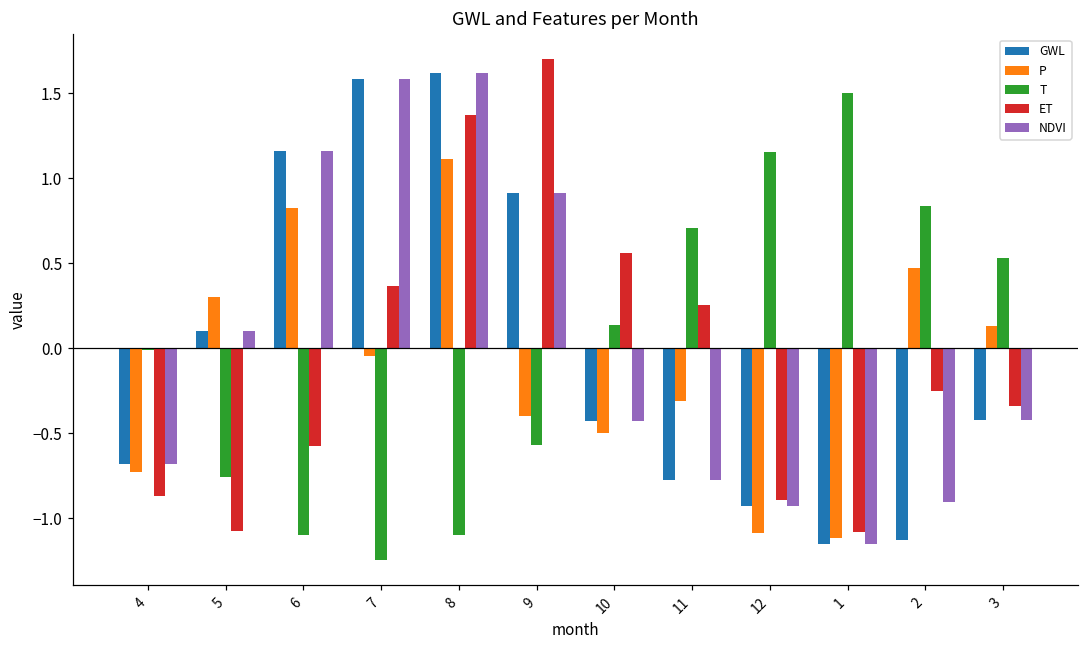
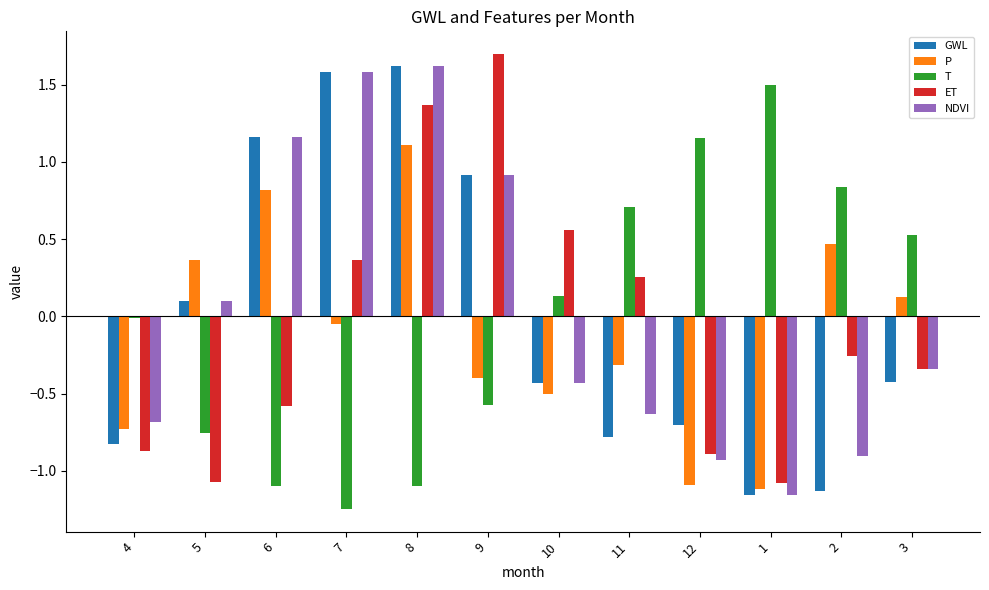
GWL, 4: -0.68 -> -0.82
P, 5: 0.30 -> 0.36
NDVI, 11: -0.78 -> -0.63
GWL, 12: -0.93 -> -0.70
NDVI, 3: -0.42 -> -0.34
